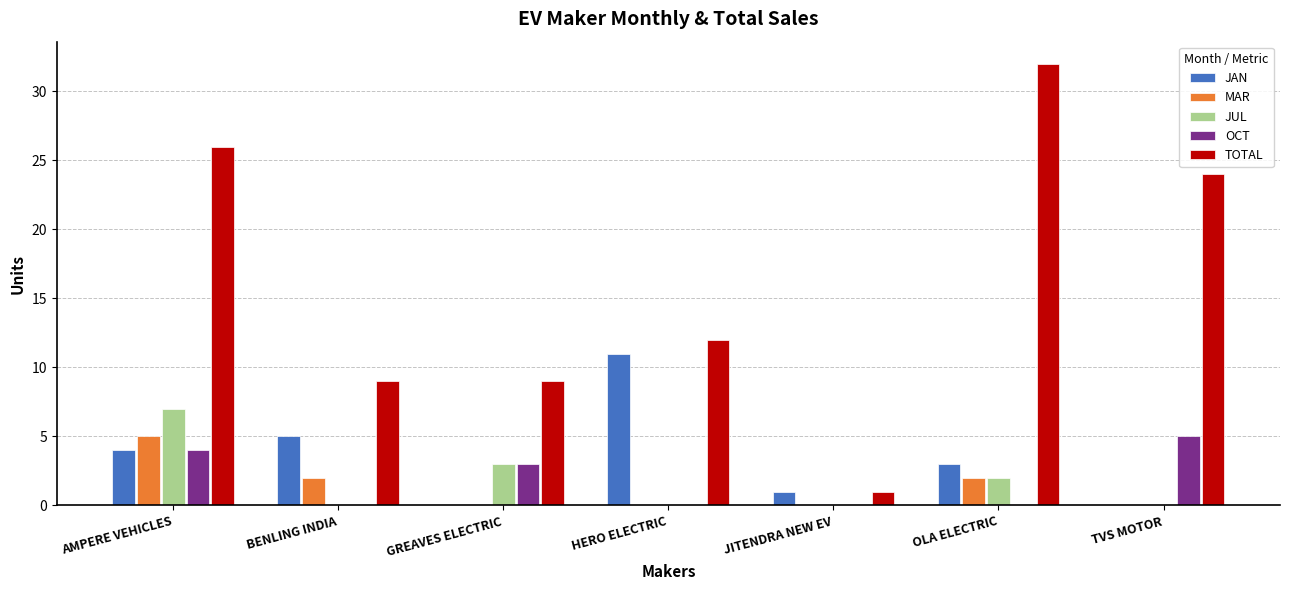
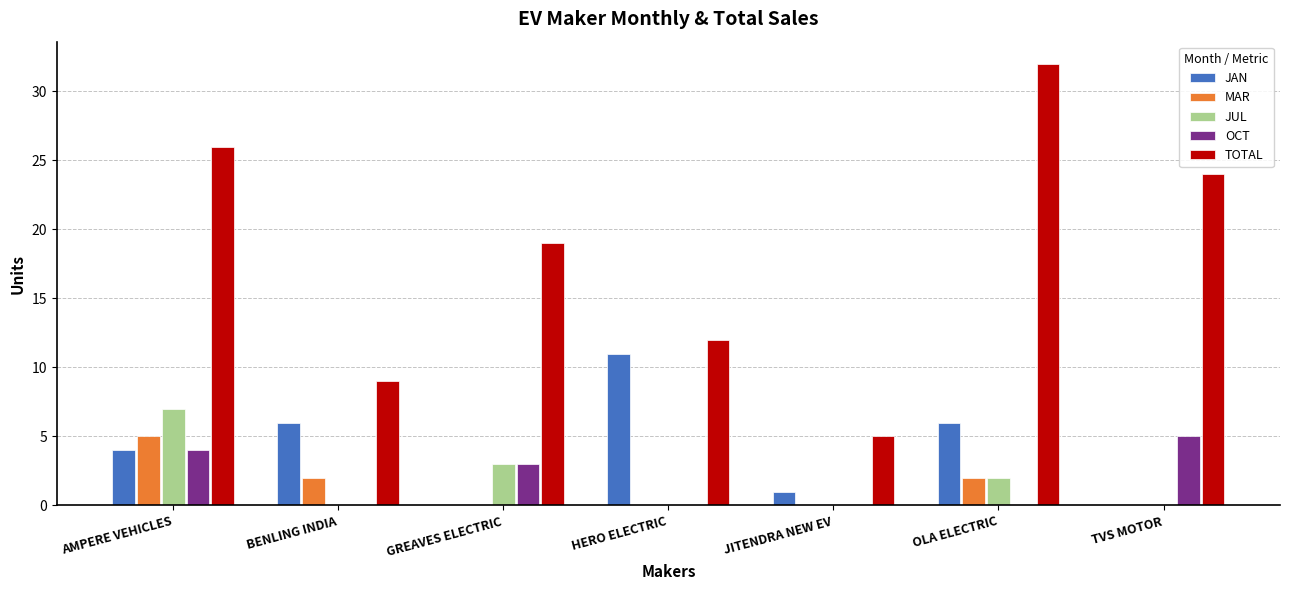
JAN, BENLING INDIA: 5 -> 6
TOTAL, GREAVES ELECTRIC: 9 -> 19
TOTAL, JITENDRA NEW EV: 1 -> 5
JAN, OLA ELECTRIC: 3 -> 6
